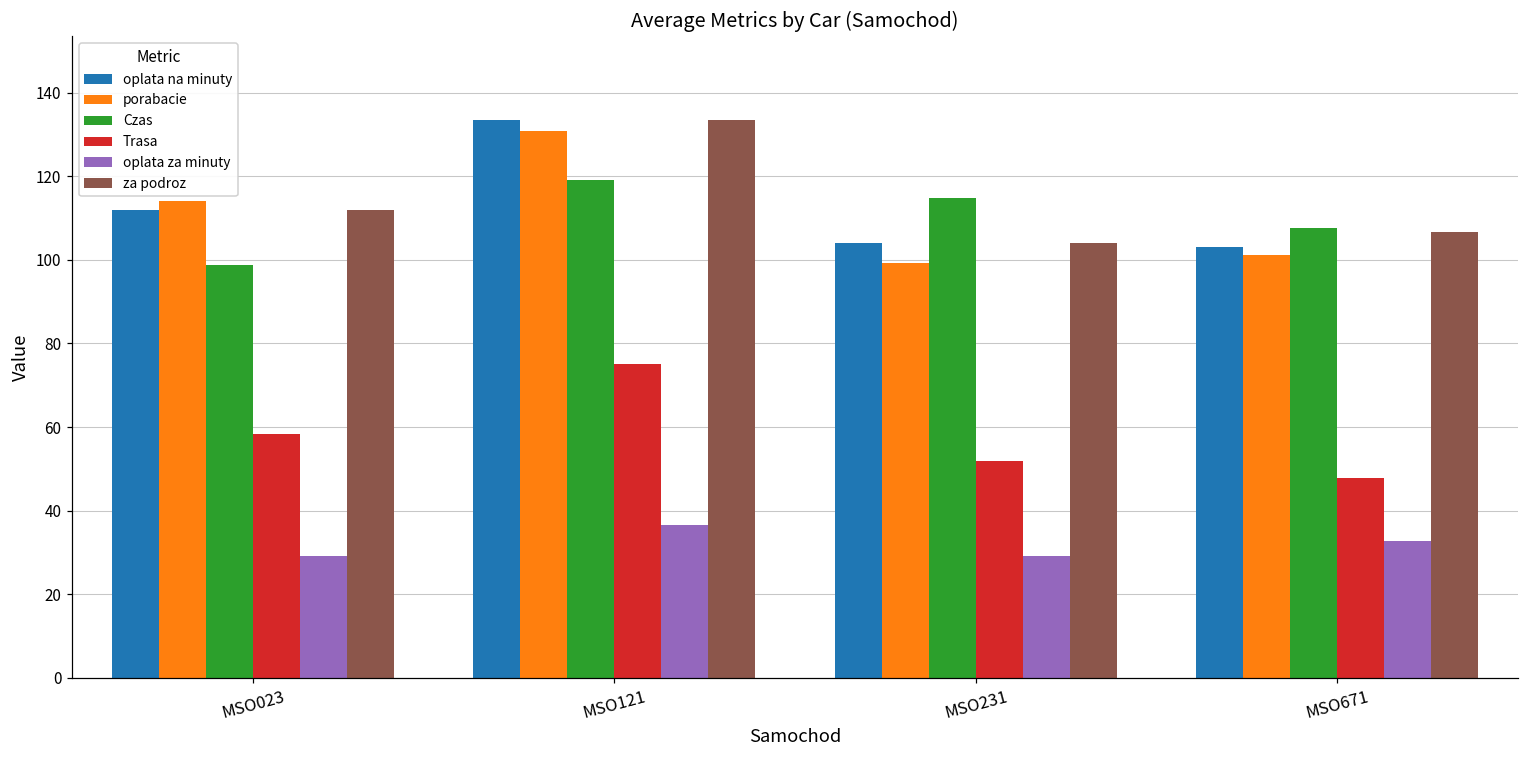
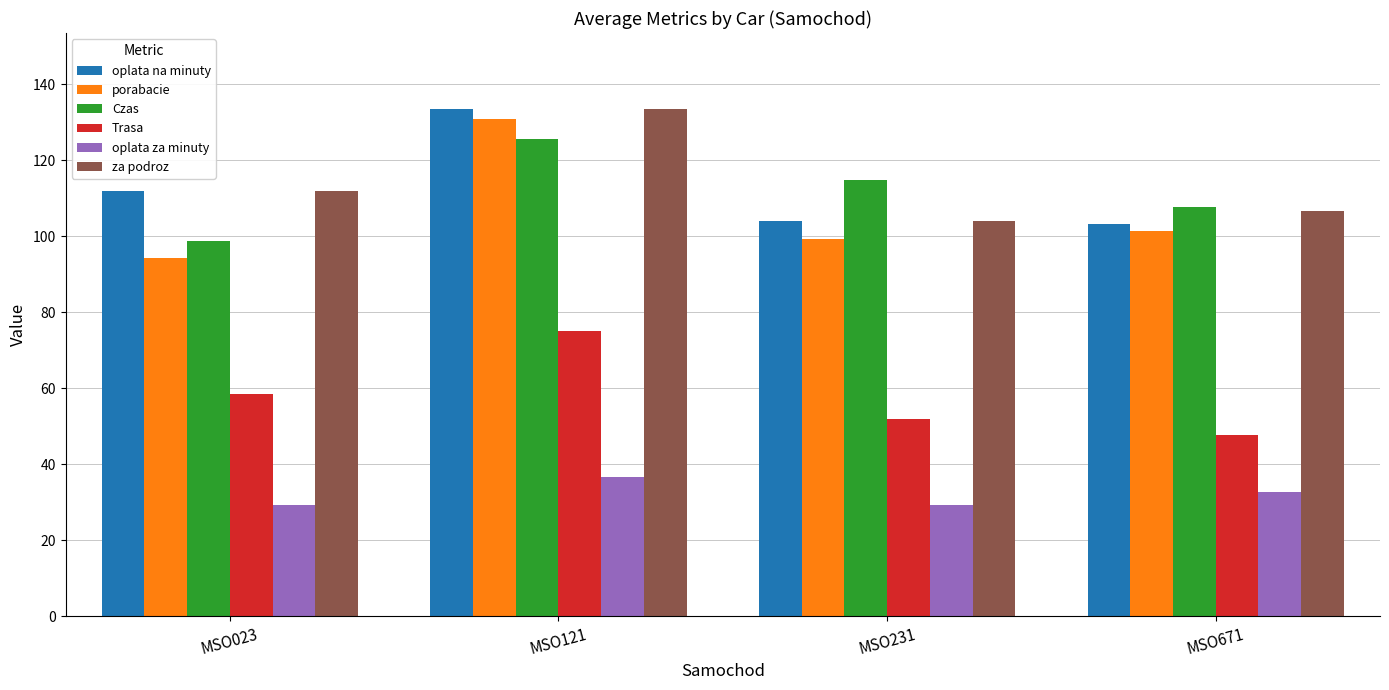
porabacie, MSO023: 114 -> 94
Czas, MSO121: 119 -> 126
